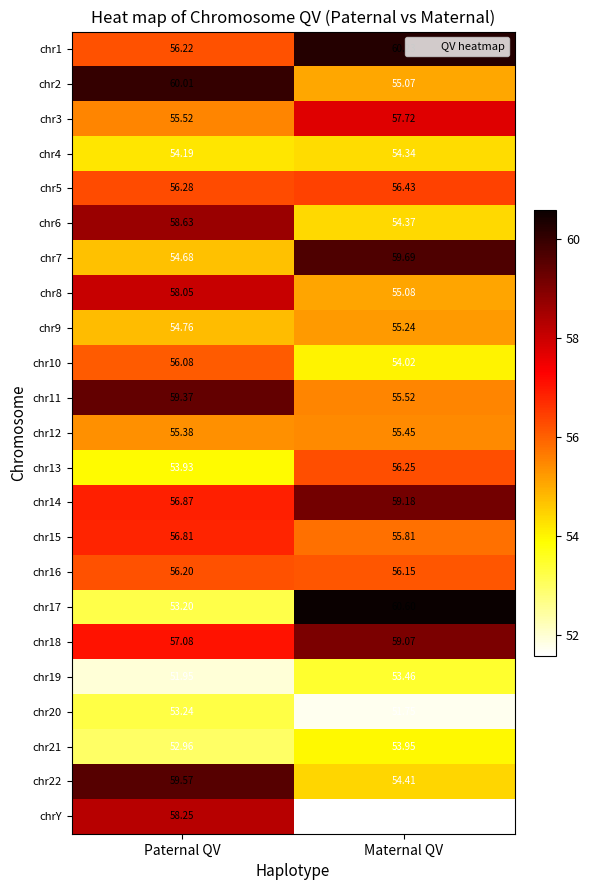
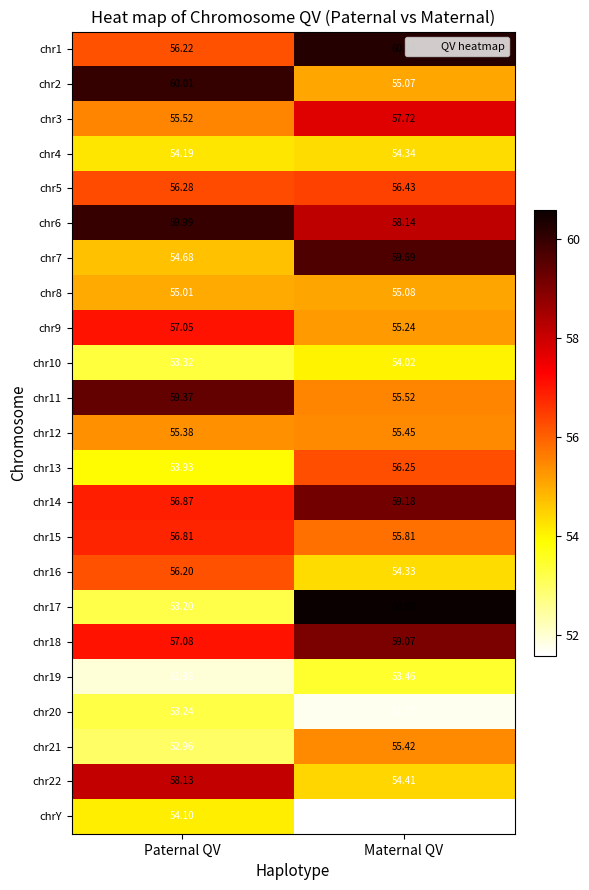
chr6, Paternal QV: 58.63 -> 59.99
chr6, Maternal QV: 54.37 -> 58.14
chr8, Paternal QV: 58.05 -> 55.01
chr9, Paternal QV: 54.76 -> 57.05
chr10, Paternal QV: 56.08 -> 53.32
chr16, Maternal QV: 56.15 -> 54.33
chr21, Maternal QV: 53.95 -> 55.42
chr22, Paternal QV: 59.57 -> 58.13
chrY, Paternal QV: 58.25 -> 54.10
